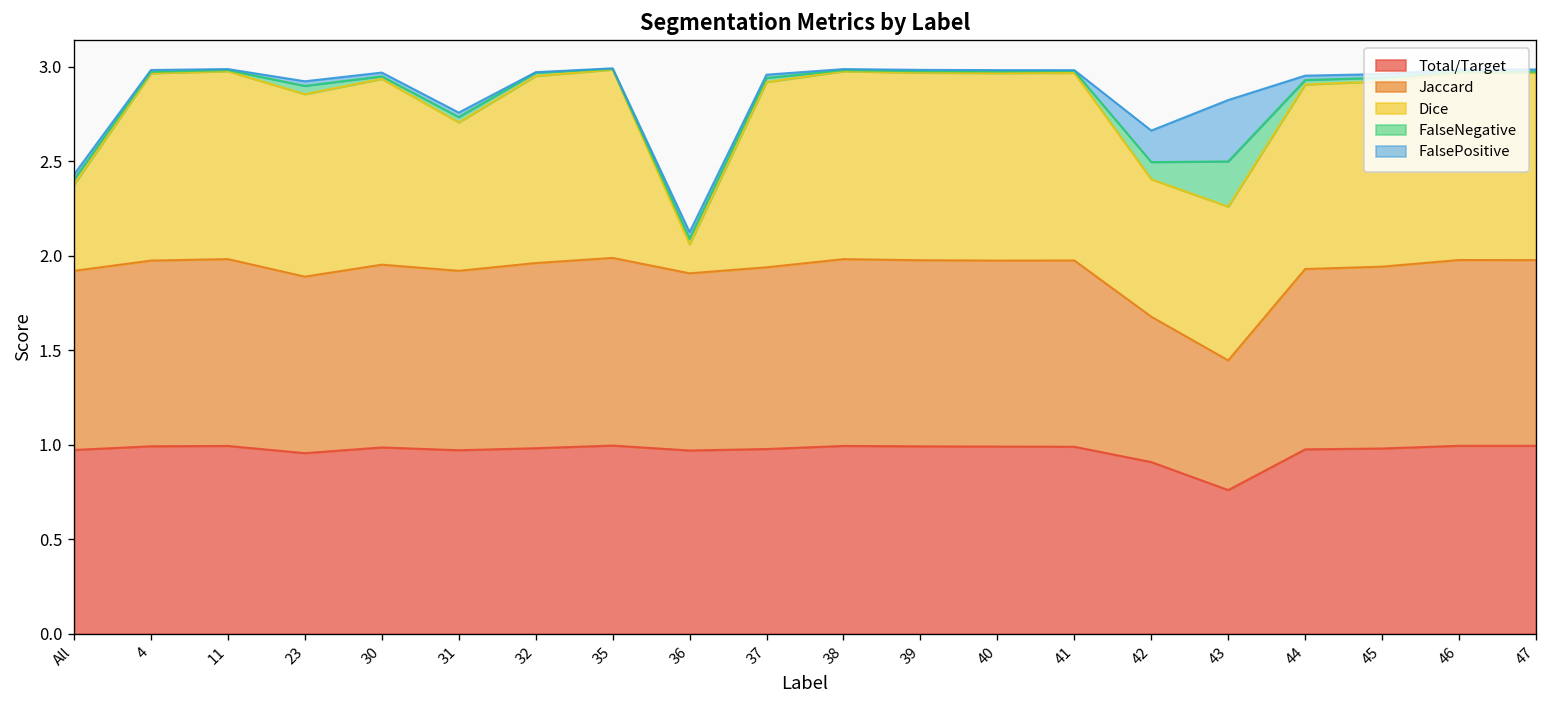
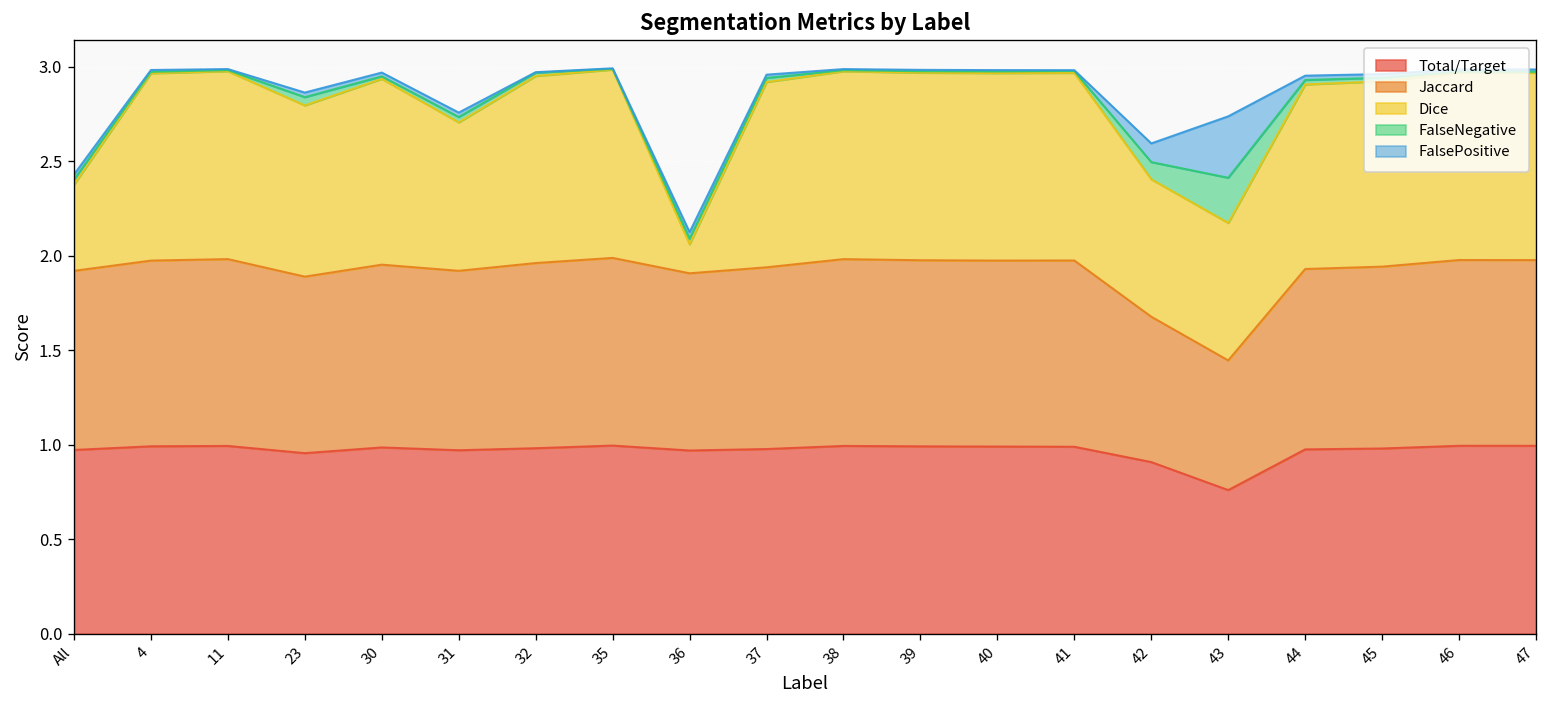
Dice, 23: 0.97 -> 0.91
FalsePositive, 42: 0.17 -> 0.10
Dice, 43: 0.81 -> 0.73
